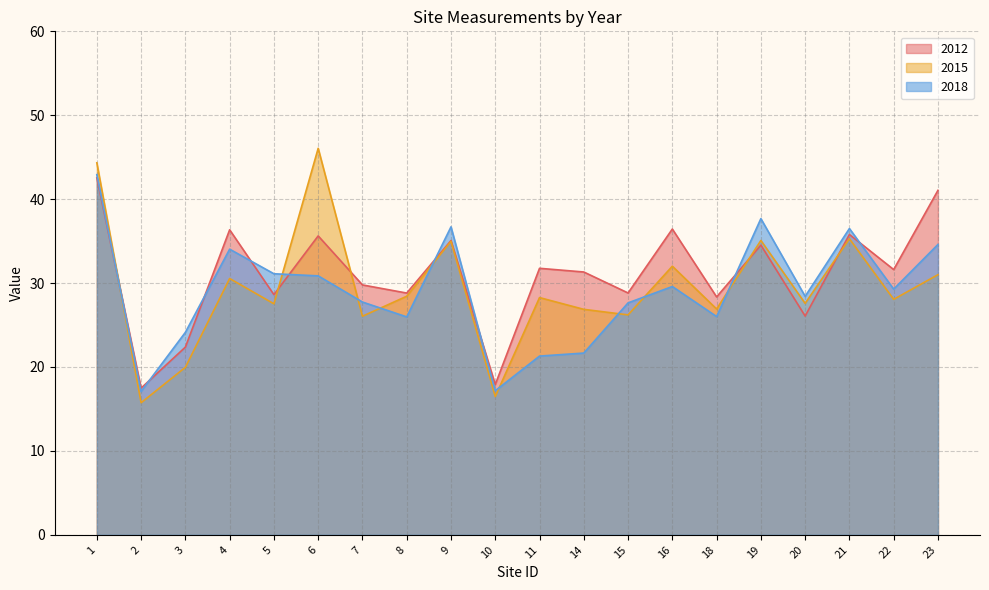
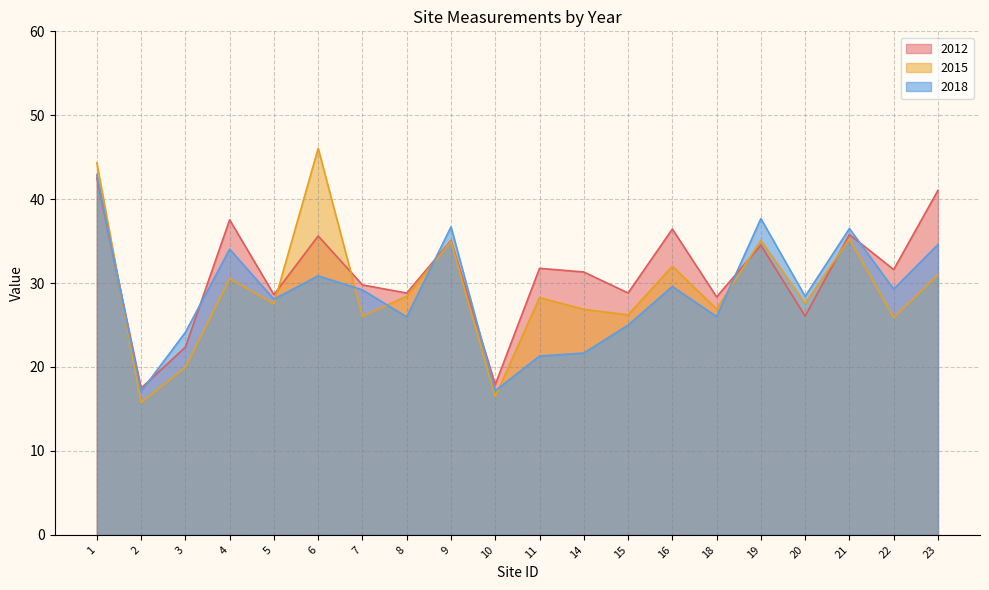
2012, 4: 36 -> 38
2018, 5: 31 -> 28
2018, 7: 28 -> 29
2018, 15: 28 -> 25
2015, 22: 28 -> 26
